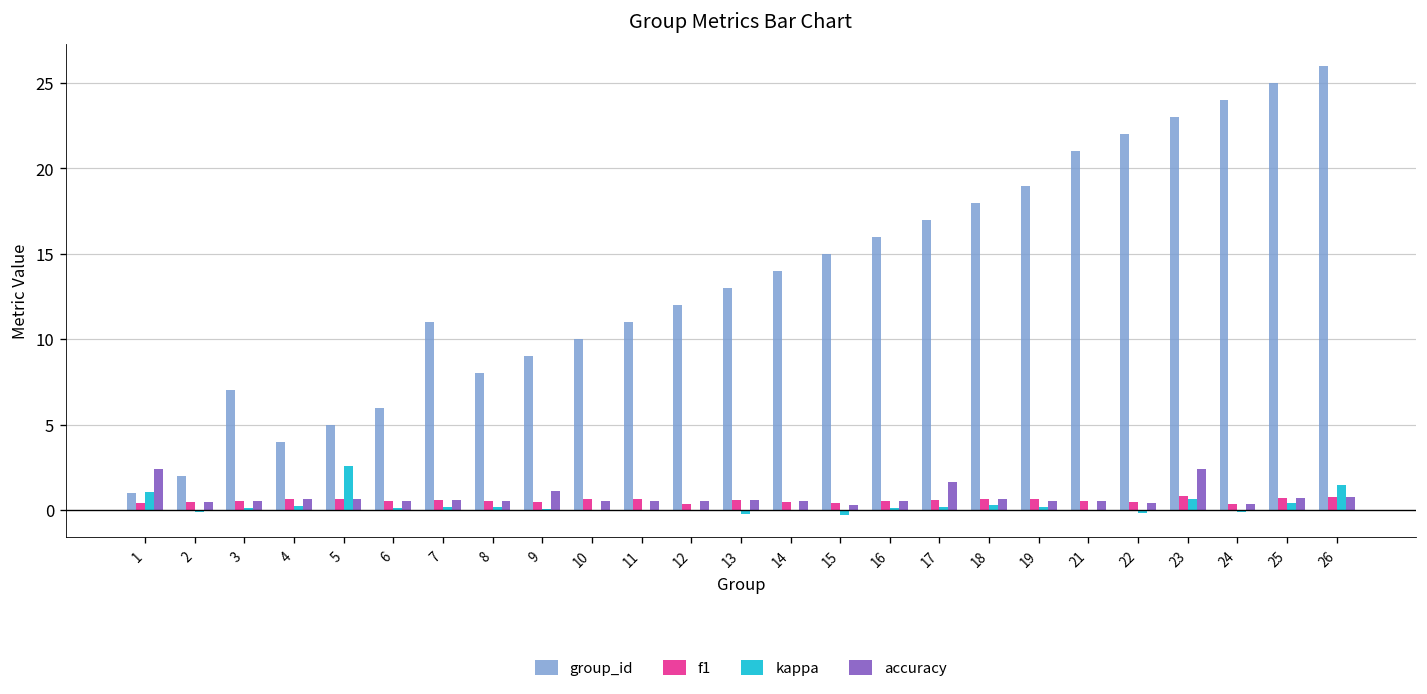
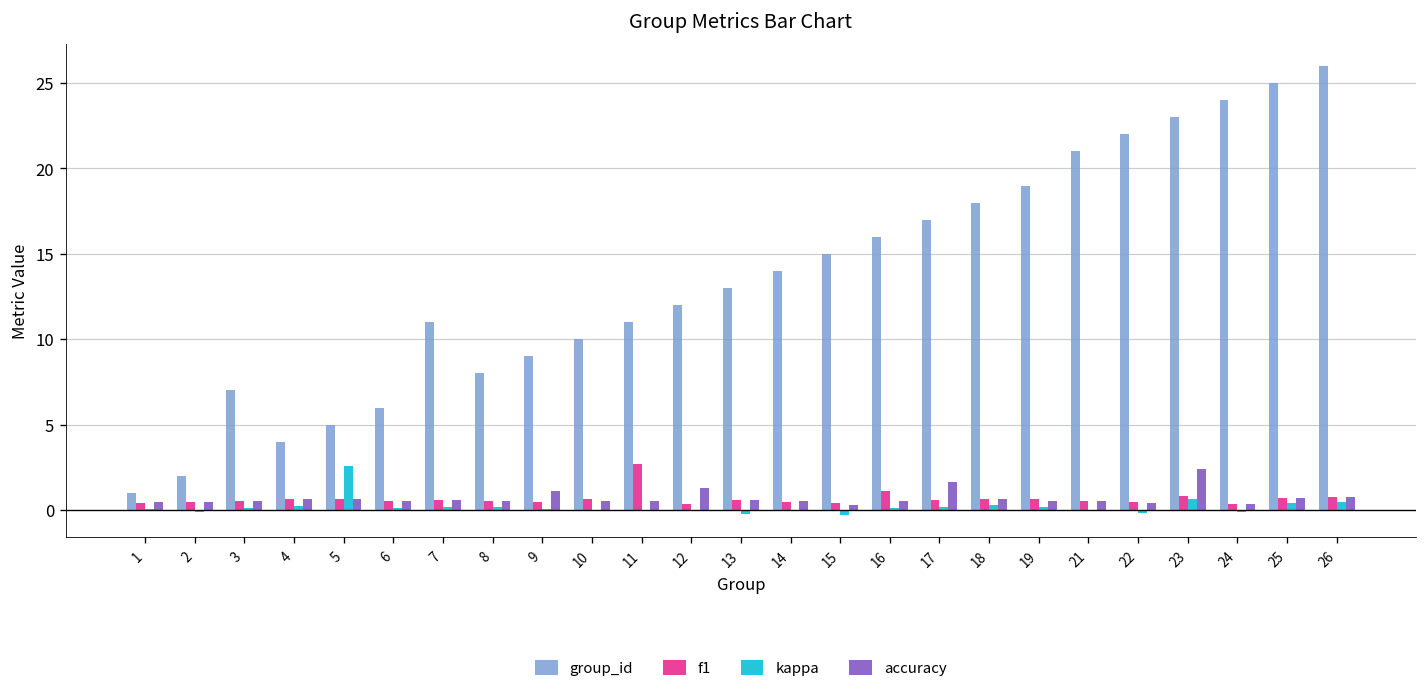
kappa, 1: 1.1 -> 0.0
accuracy, 1: 2.4 -> 0.5
f1, 11: 0.7 -> 2.7
accuracy, 12: 0.5 -> 1.3
f1, 16: 0.5 -> 1.1
kappa, 26: 1.5 -> 0.5
